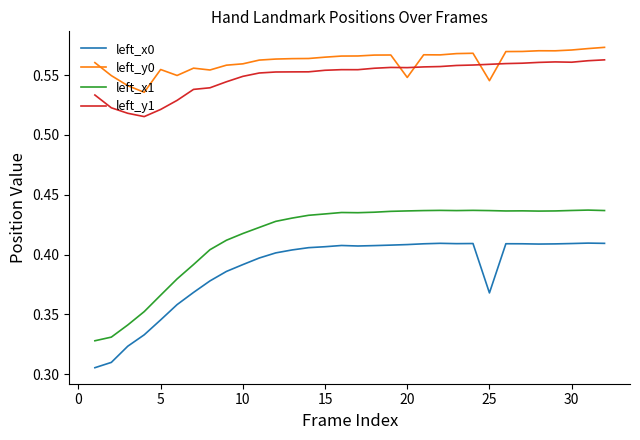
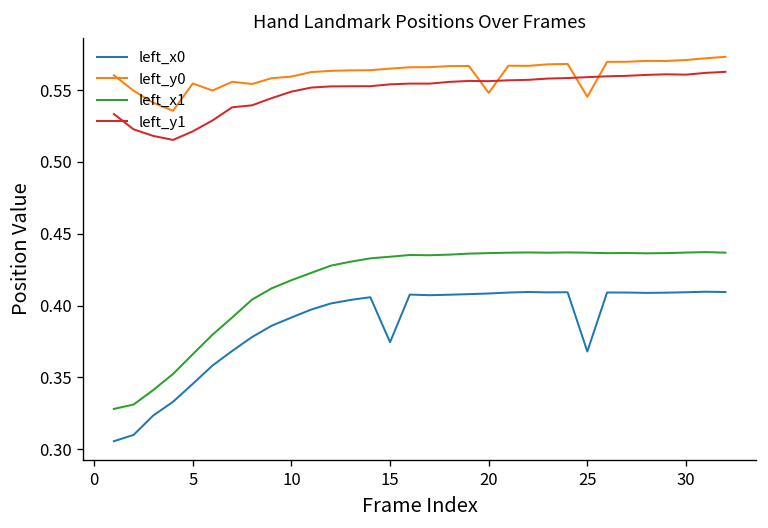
left_x0, 15: 0.407 -> 0.374
